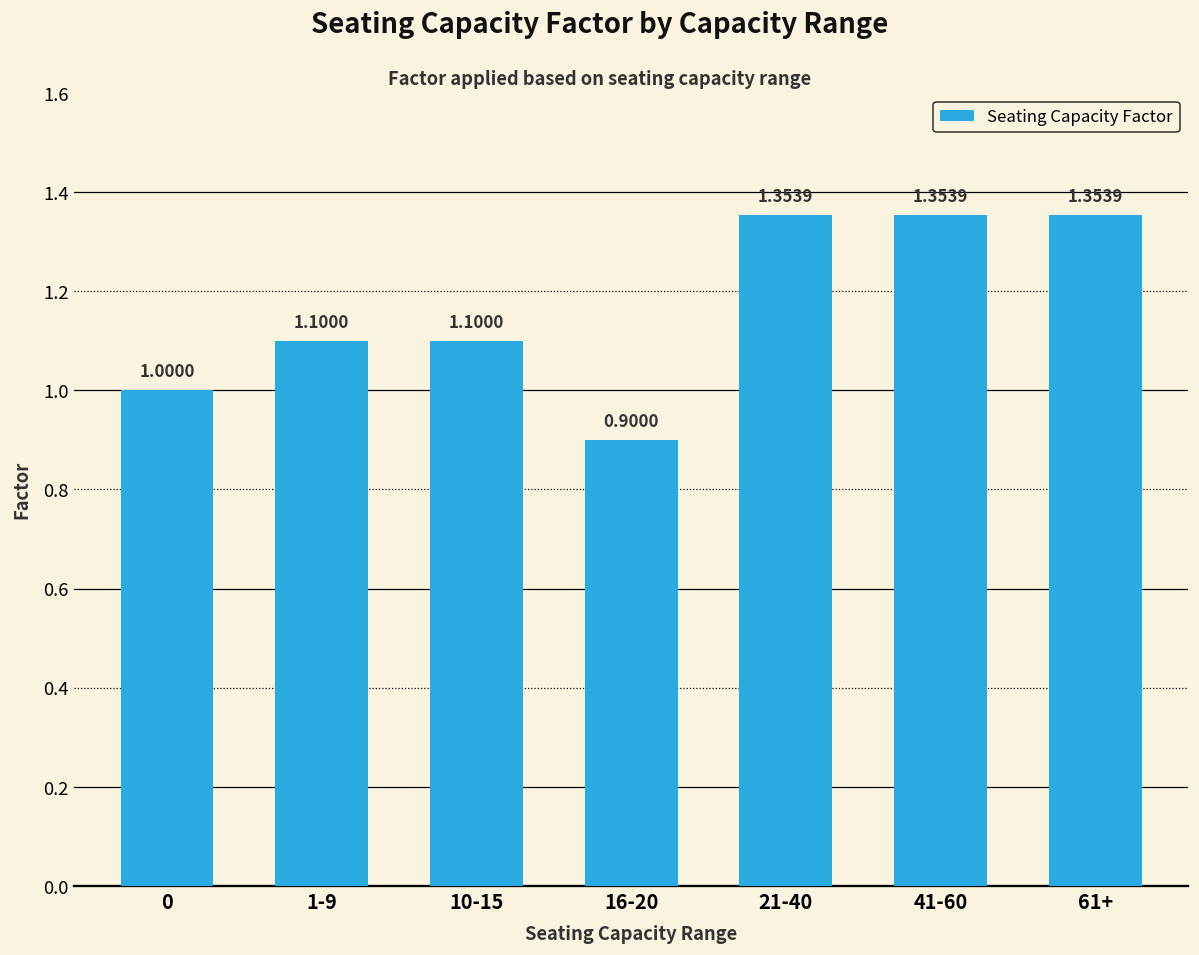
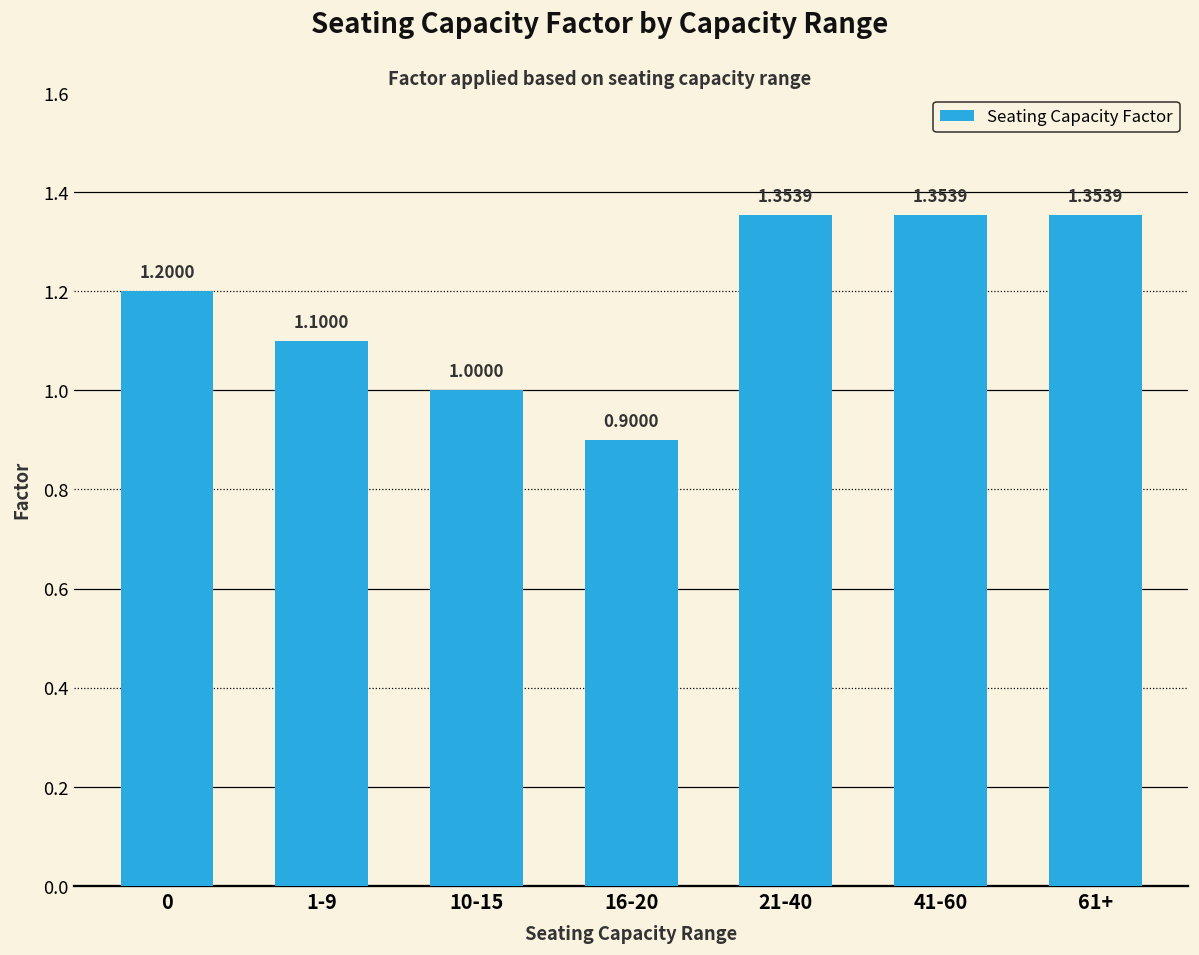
0: 1.0000 -> 1.2000
10-15: 1.1000 -> 1.0000
